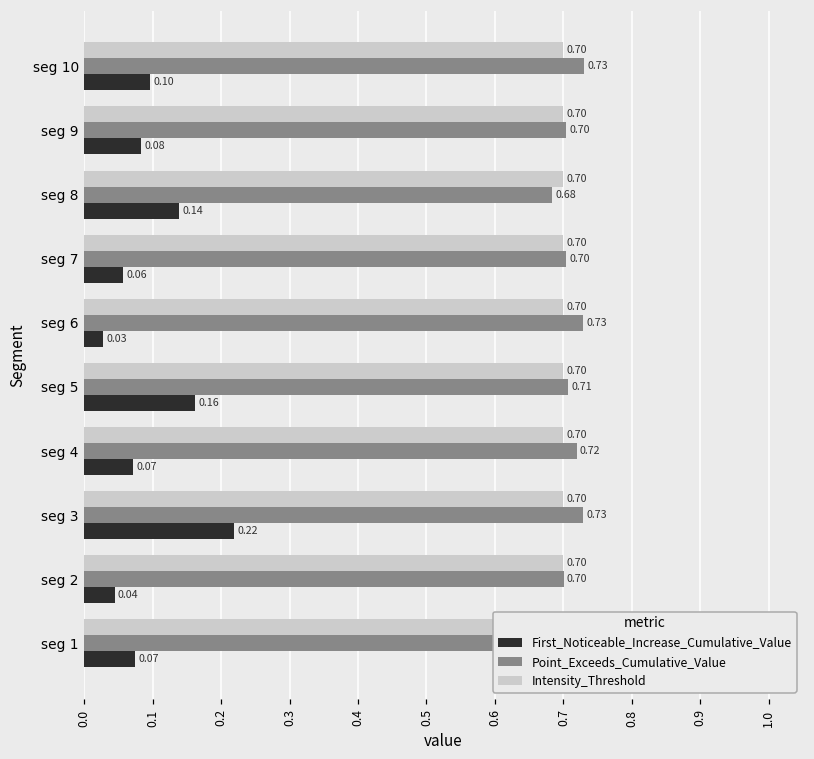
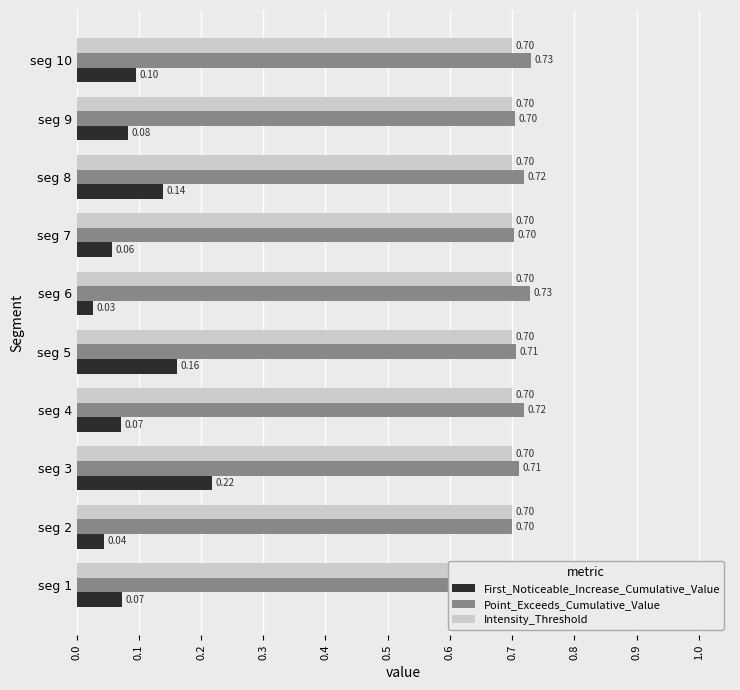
Point_Exceeds_Cumulative_Value, seg 8: 0.68 -> 0.72
Point_Exceeds_Cumulative_Value, seg 3: 0.73 -> 0.71
